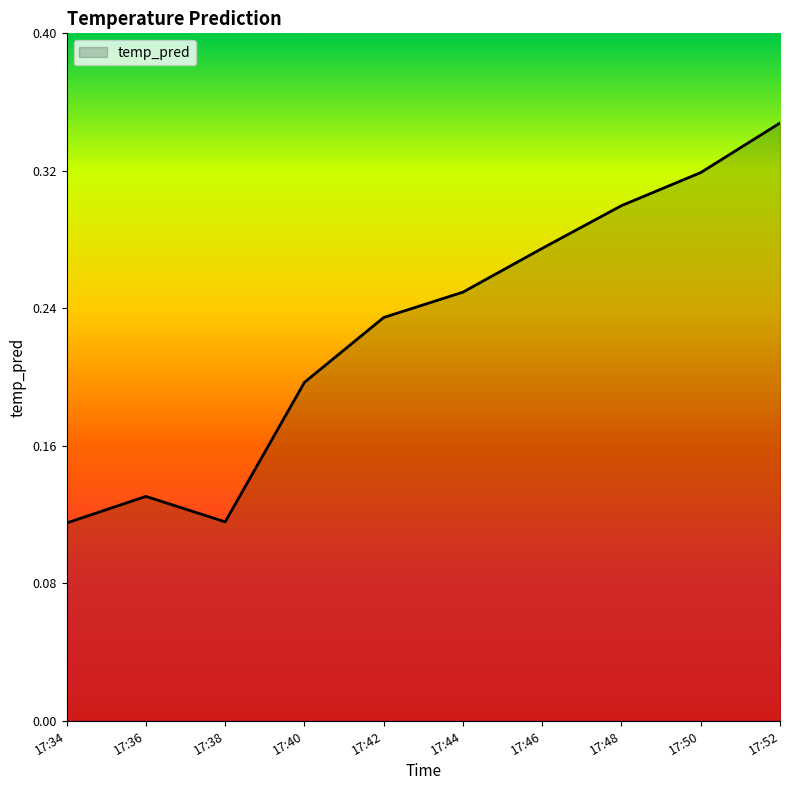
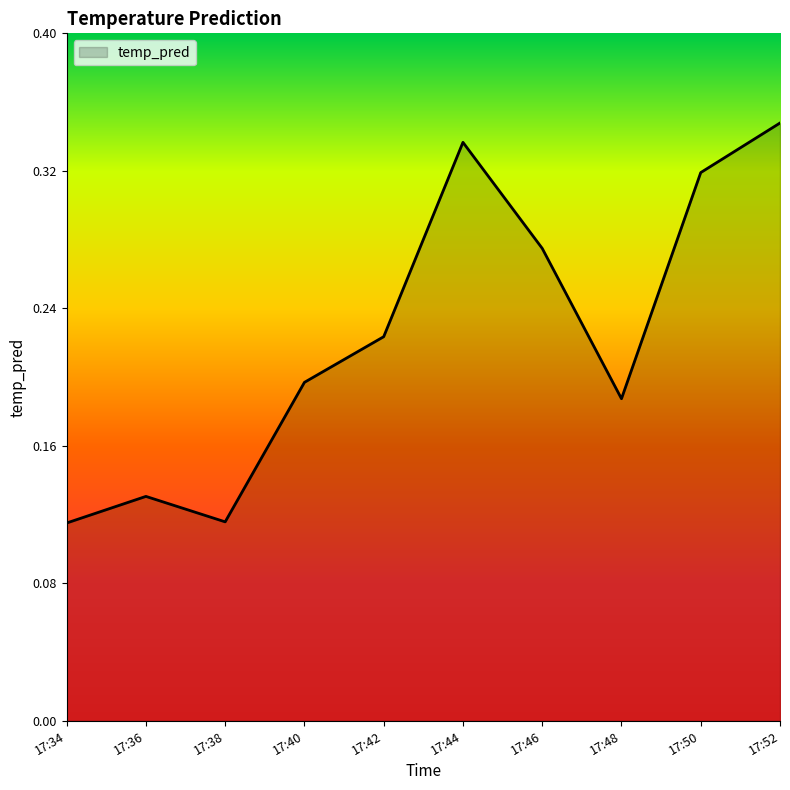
17:42: 0.236 -> 0.225
17:44: 0.251 -> 0.338
17:48: 0.301 -> 0.188
